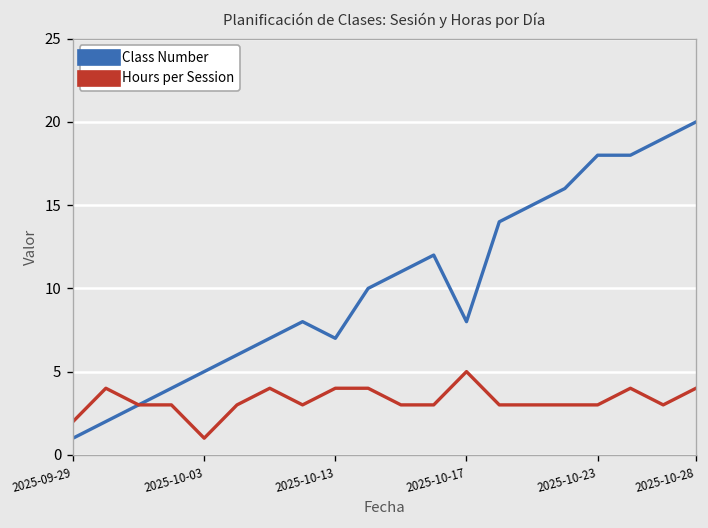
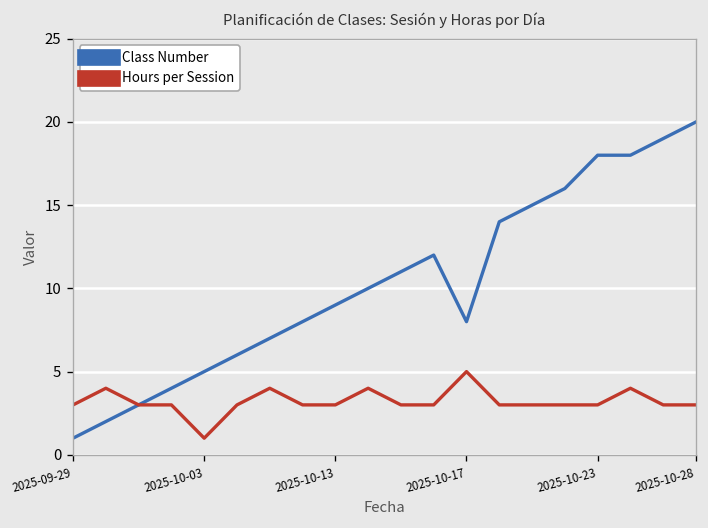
Hours per Session, 2025-09-29: 2 -> 3
Class Number, 2025-10-13: 7 -> 9
Hours per Session, 2025-10-13: 4 -> 3
Hours per Session, 2025-10-28: 4 -> 3
